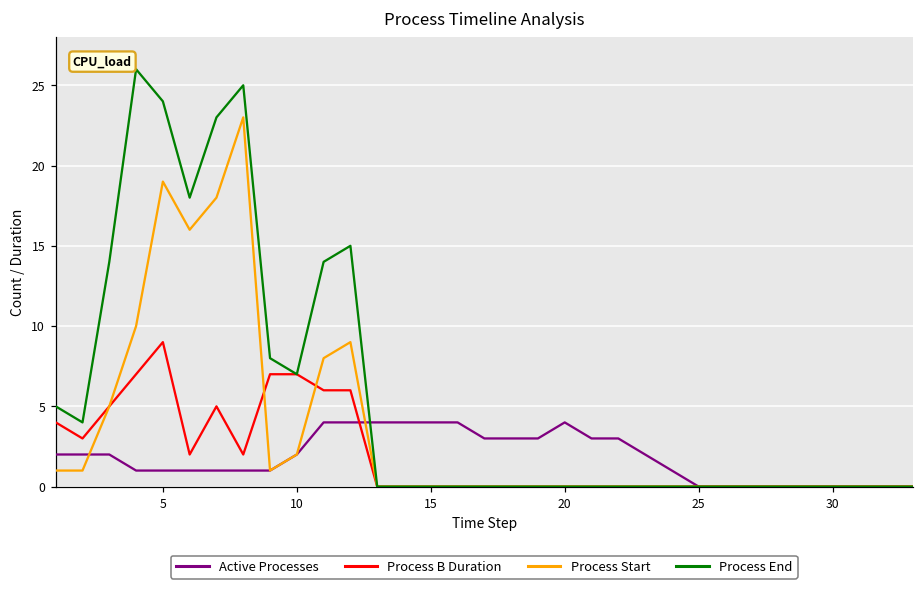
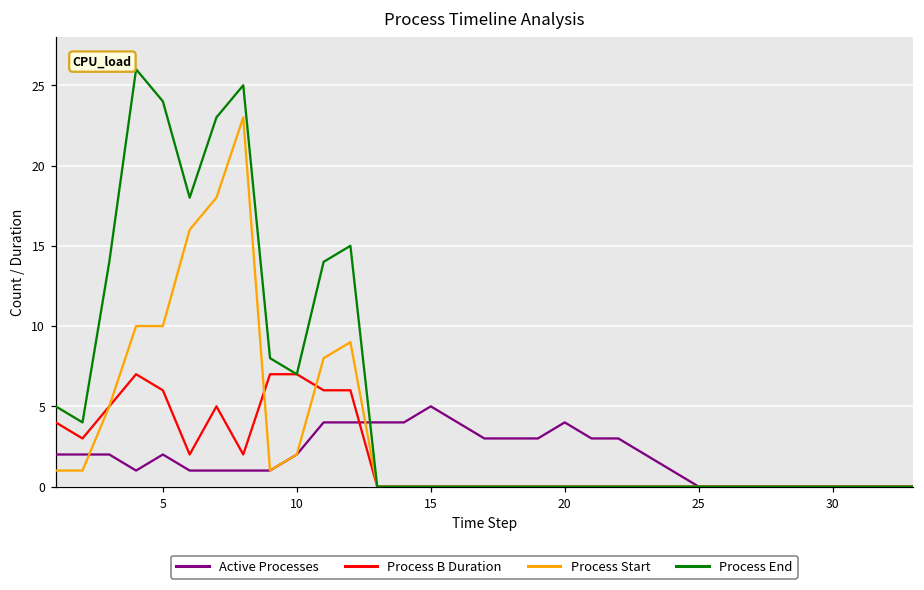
Active Processes, 5: 1 -> 2
Process B Duration, 5: 9 -> 6
Process Start, 5: 19 -> 10
Active Processes, 15: 4 -> 5
